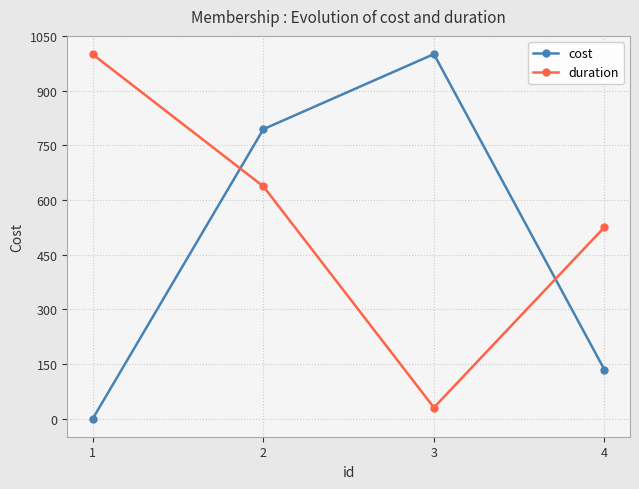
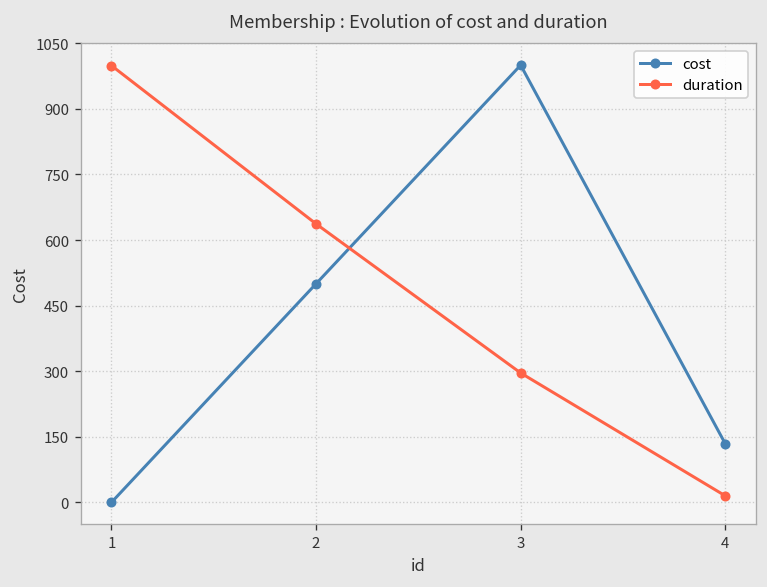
cost, 2: 790 -> 500
duration, 3: 30 -> 300
duration, 4: 530 -> 20
